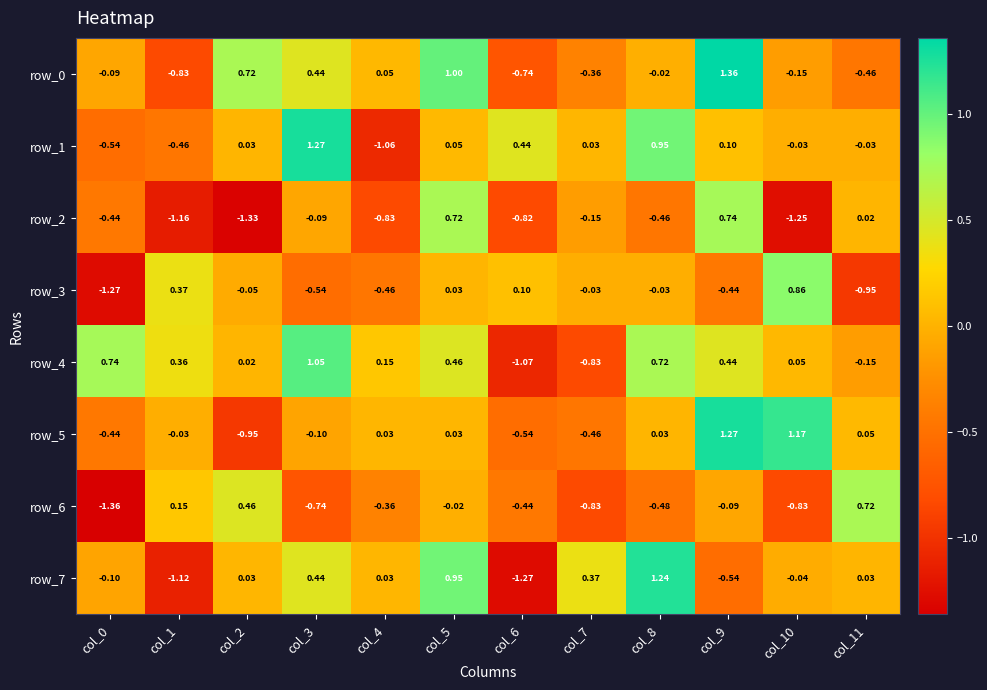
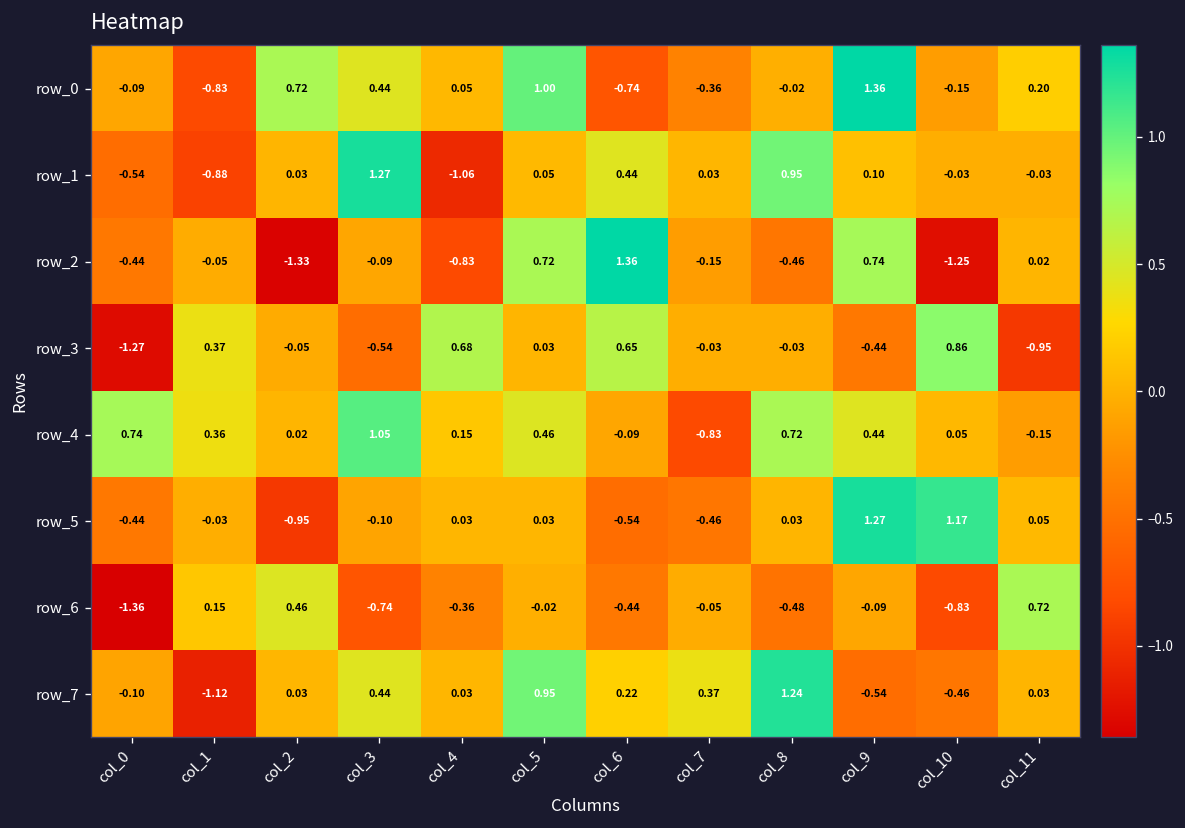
row_0, col_11: -0.46 -> 0.20
row_1, col_1: -0.46 -> -0.88
row_2, col_1: -1.16 -> -0.05
row_2, col_6: -0.82 -> 1.36
row_3, col_4: -0.46 -> 0.68
row_3, col_6: 0.10 -> 0.65
row_4, col_6: -1.07 -> -0.09
row_6, col_7: -0.83 -> -0.05
row_7, col_6: -1.27 -> 0.22
row_7, col_10: -0.04 -> -0.46
